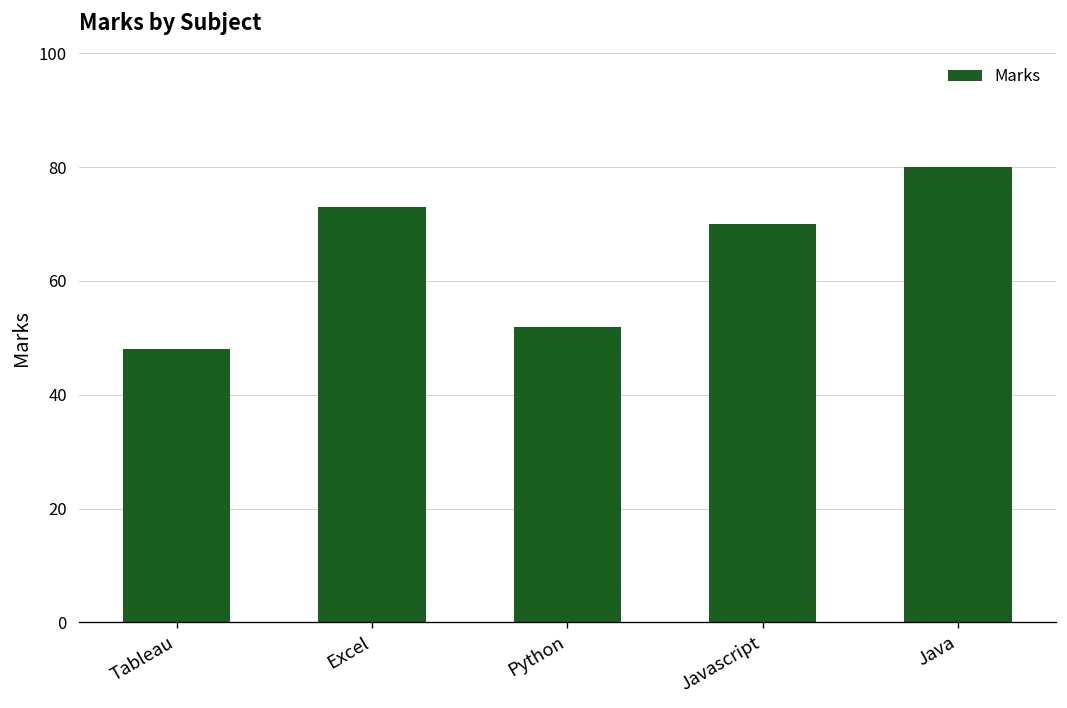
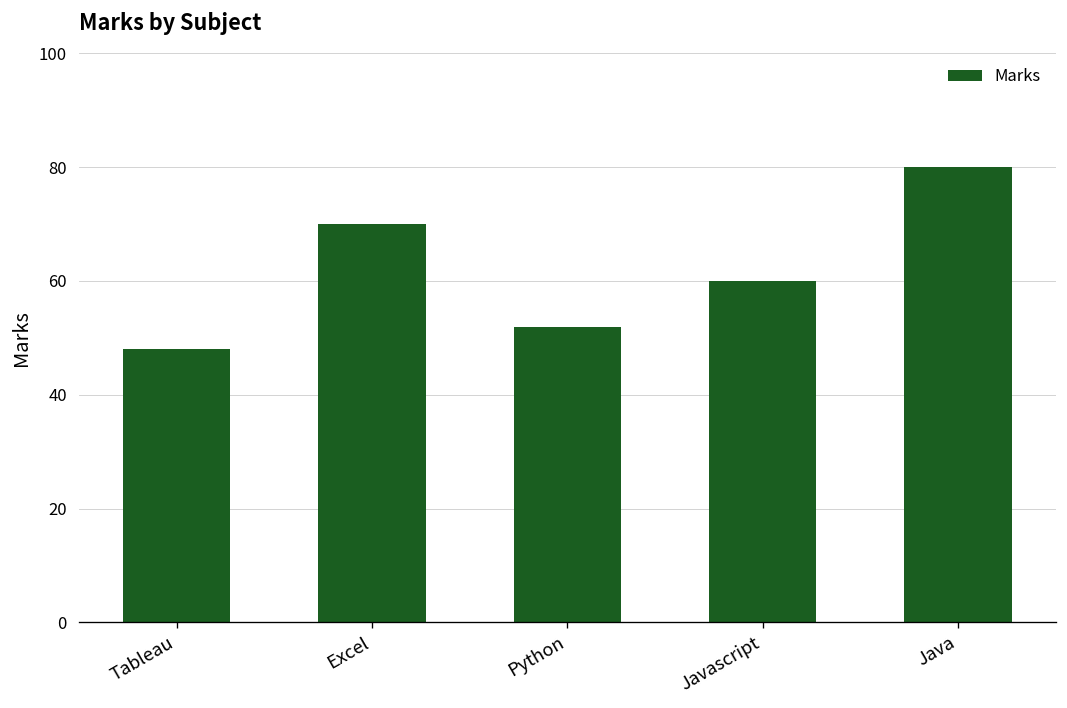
Excel: 73 -> 70
Javascript: 70 -> 60
